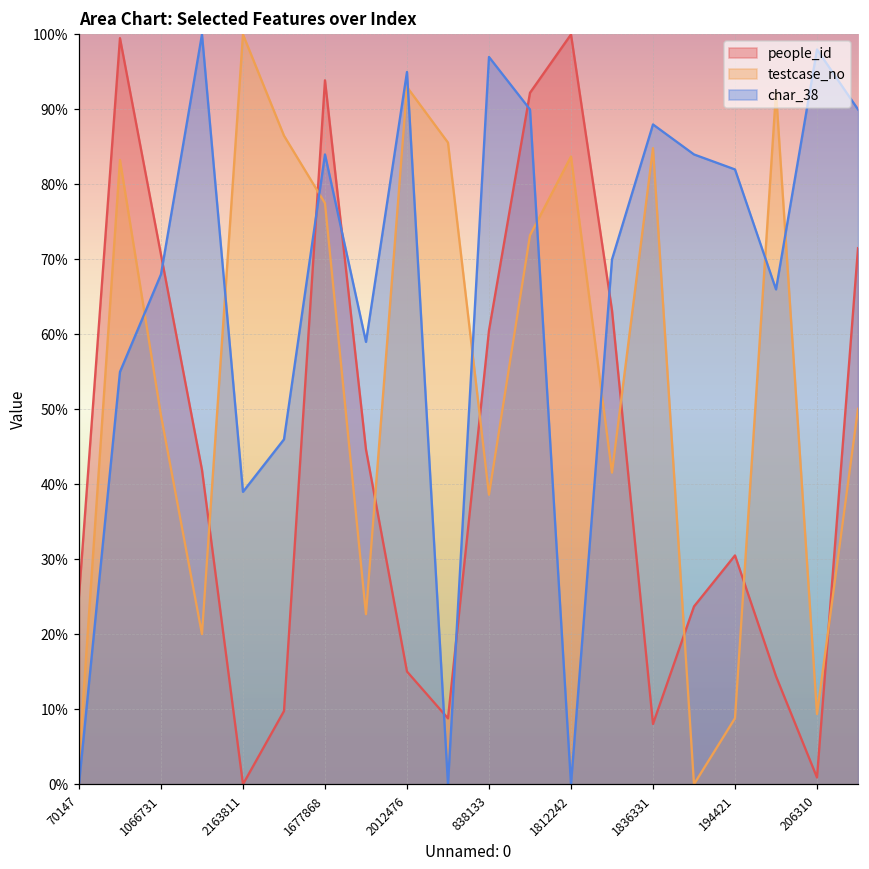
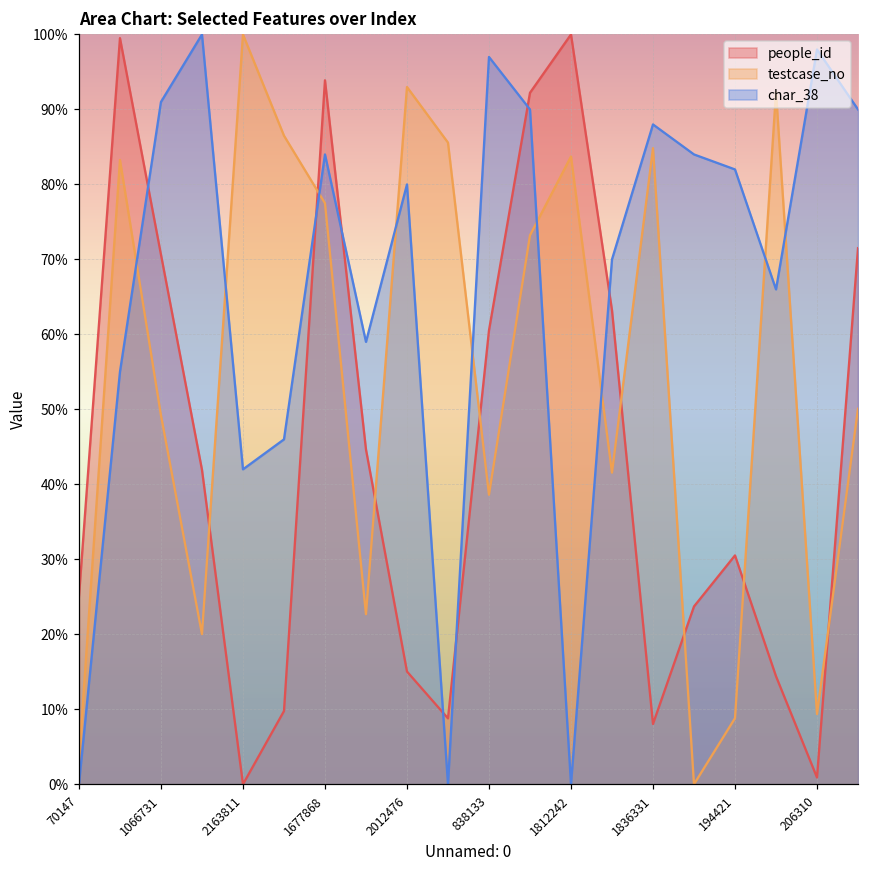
char_38, 1066731: 68% -> 91%
char_38, 2163811: 39% -> 42%
char_38, 2012476: 95% -> 80%
